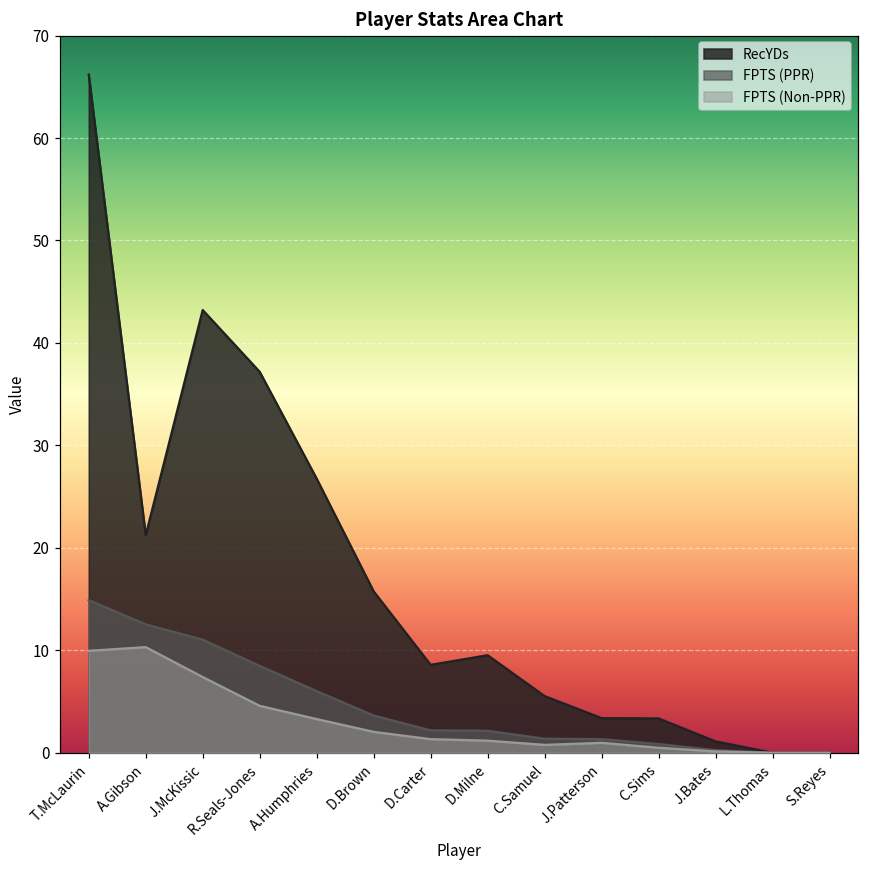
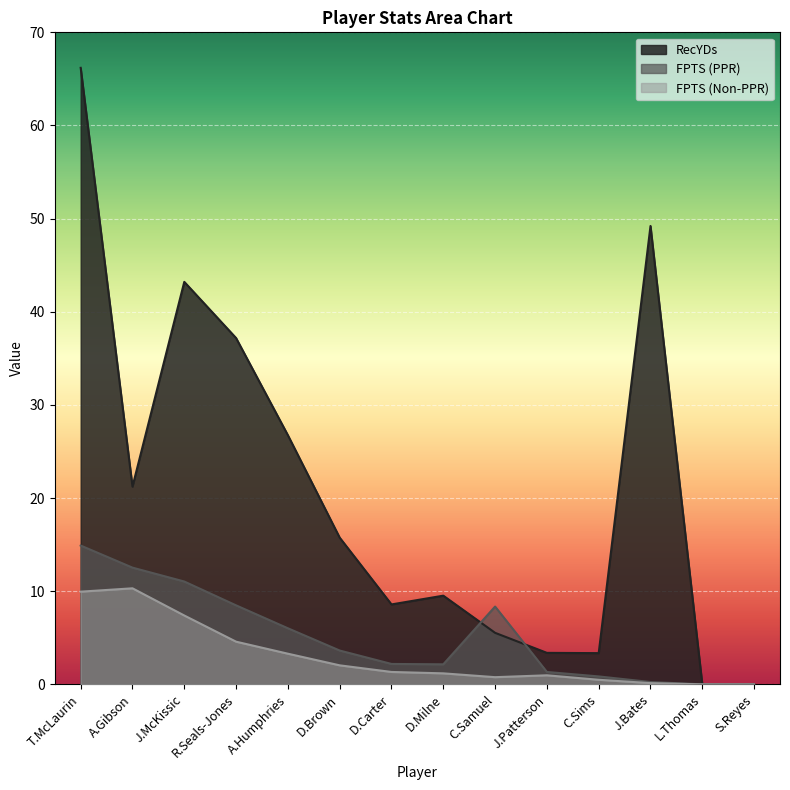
FPTS (PPR), C.Samuel: 1 -> 8
RecYDs, J.Bates: 1 -> 49
